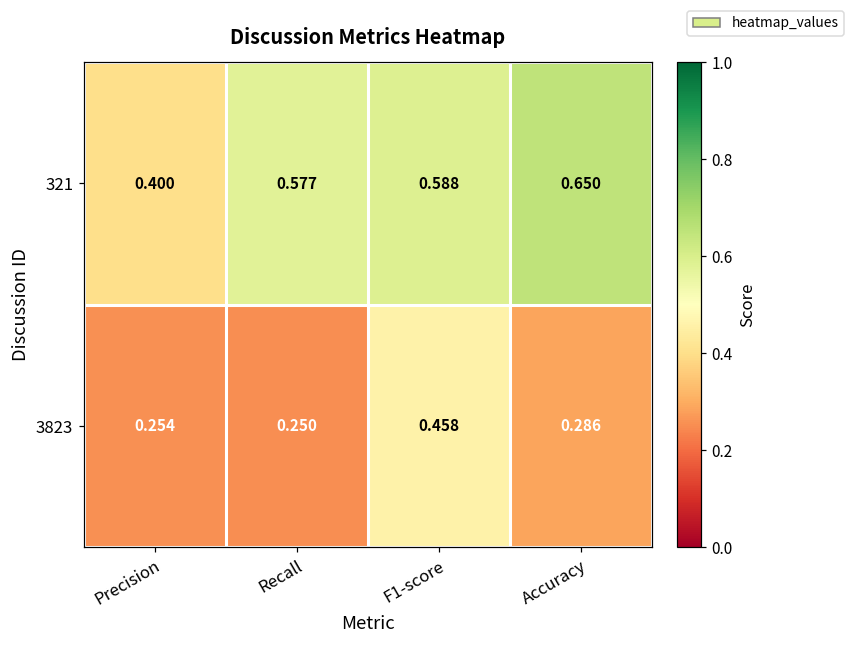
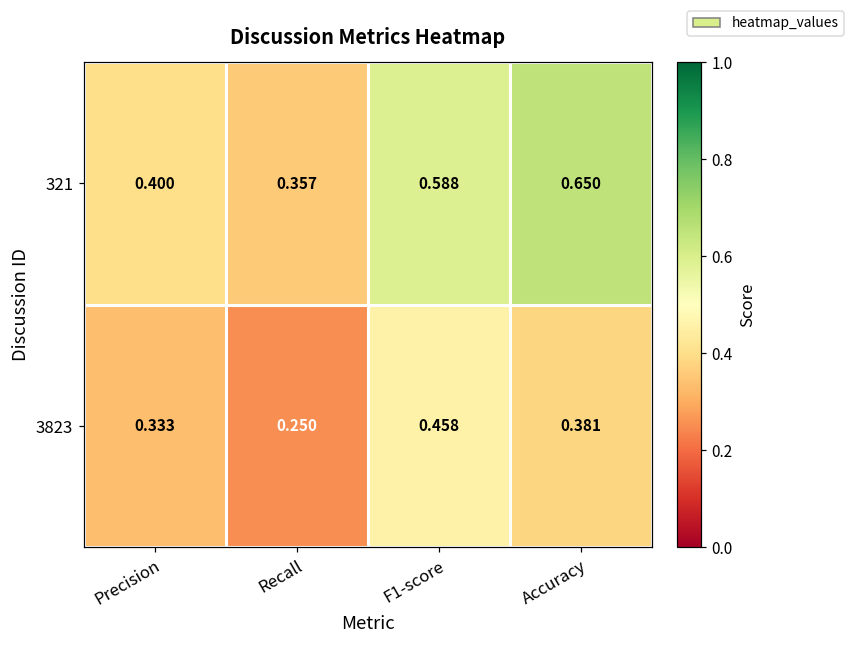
321, Recall: 0.577 -> 0.357
3823, Precision: 0.254 -> 0.333
3823, Accuracy: 0.286 -> 0.381
